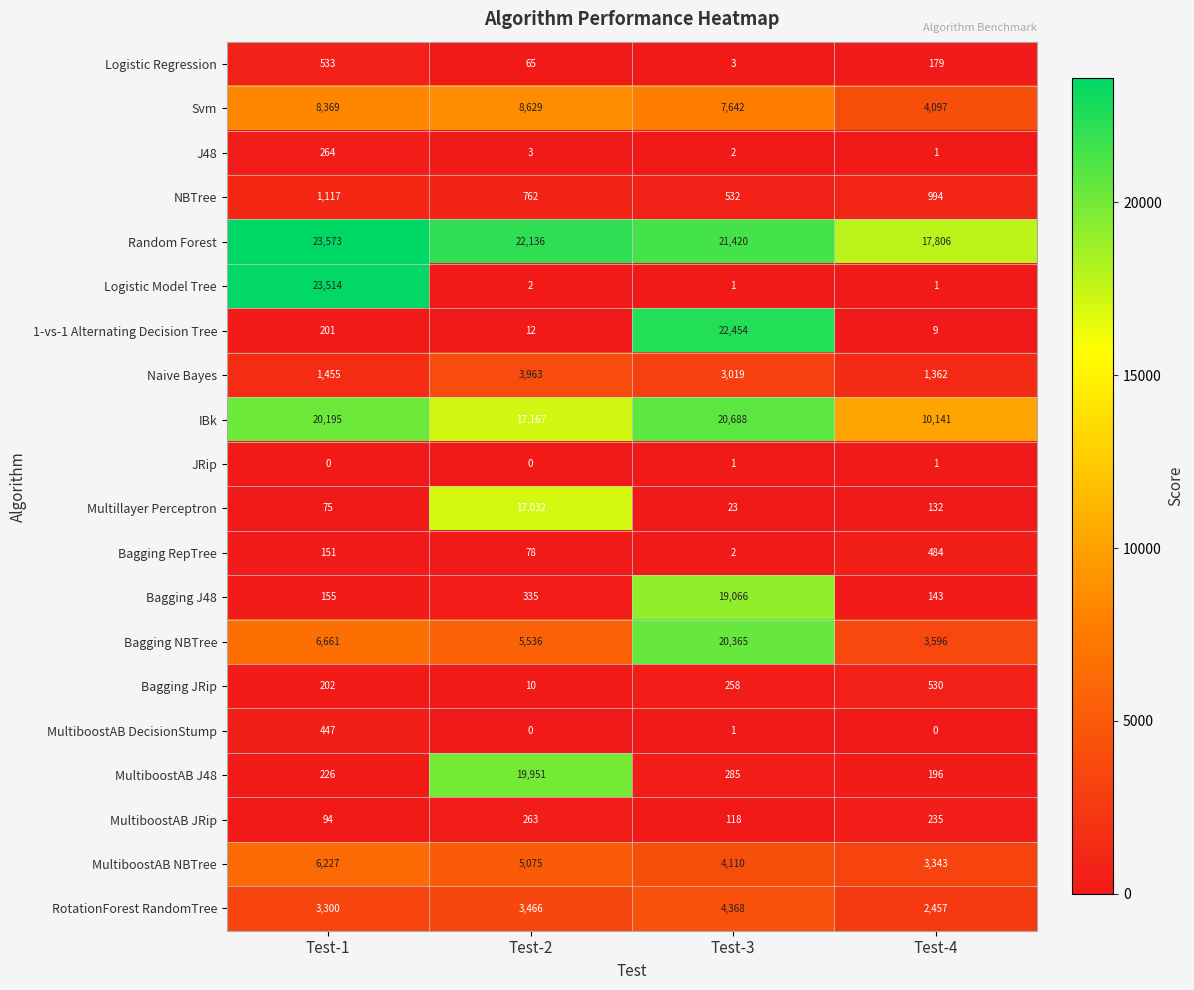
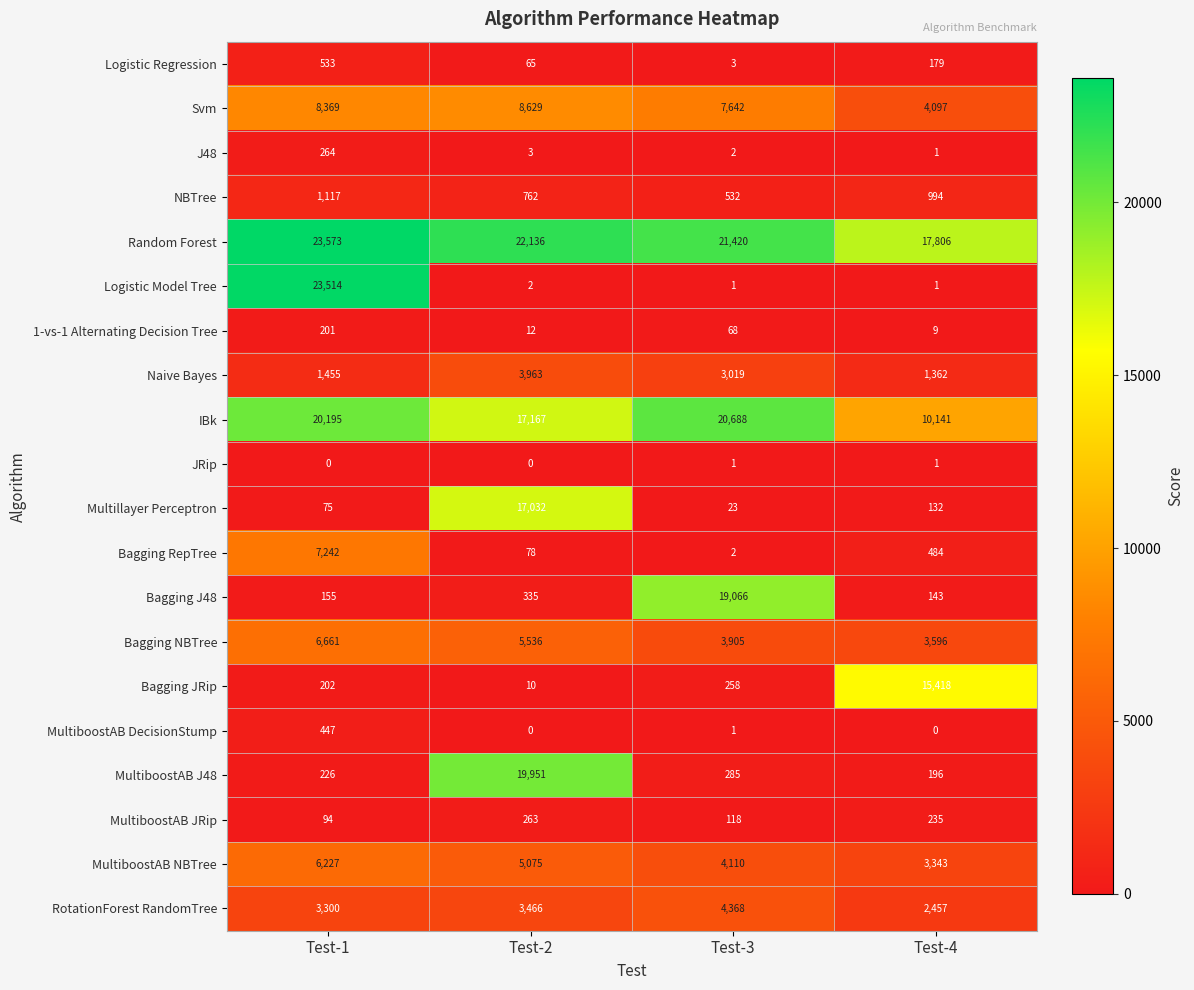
1-vs-1 Alternating Decision Tree, Test-3: 22,454 -> 68
Bagging RepTree, Test-1: 151 -> 7,242
Bagging NBTree, Test-3: 20,365 -> 3,905
Bagging JRip, Test-4: 530 -> 15,418
